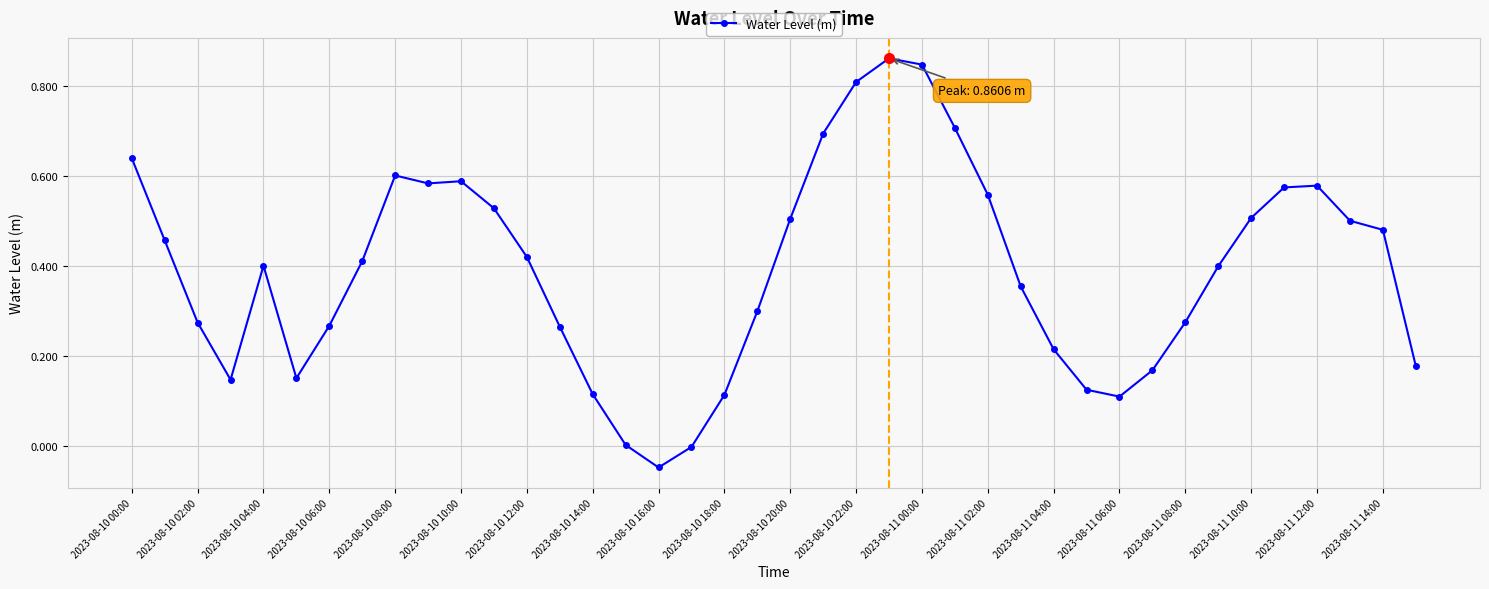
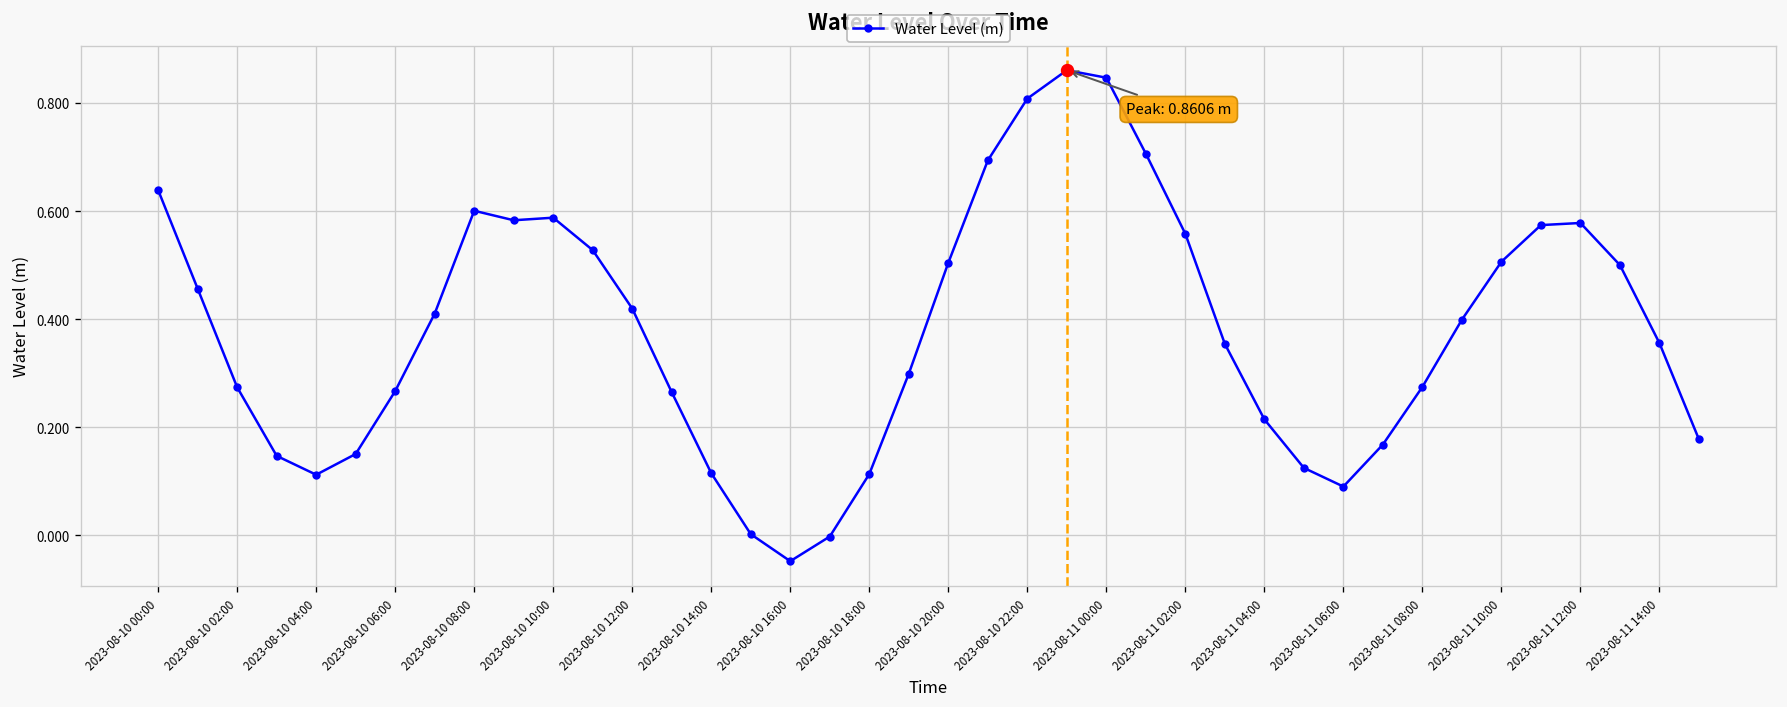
Water Level (m), 2023-08-10 04:00: 0.40 -> 0.11
Water Level (m), 2023-08-11 06:00: 0.11 -> 0.09
Water Level (m), 2023-08-11 14:00: 0.48 -> 0.36
